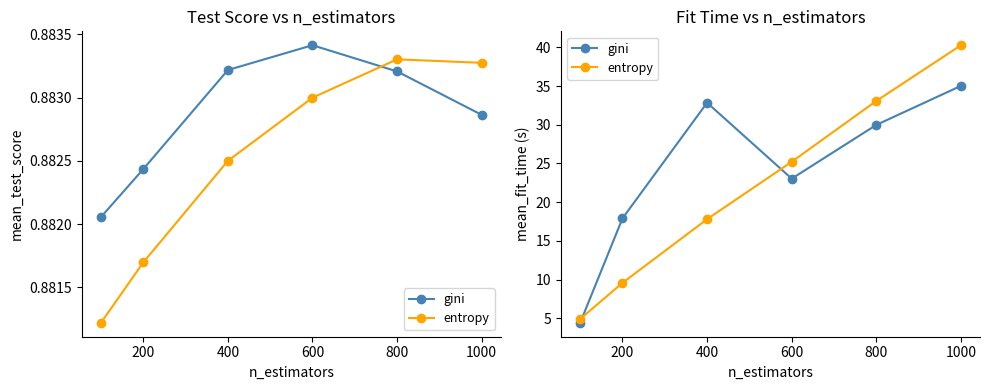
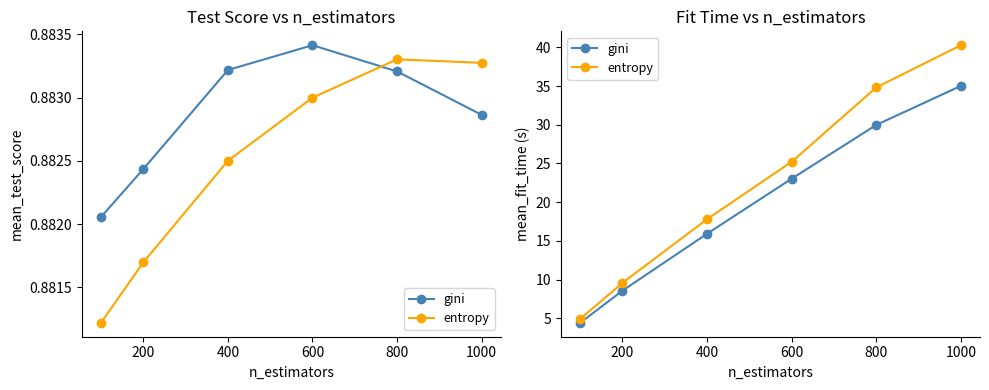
Fit Time vs n_estimators, gini, 200: 18 -> 9
Fit Time vs n_estimators, gini, 400: 33 -> 16
Fit Time vs n_estimators, entropy, 800: 33 -> 35
